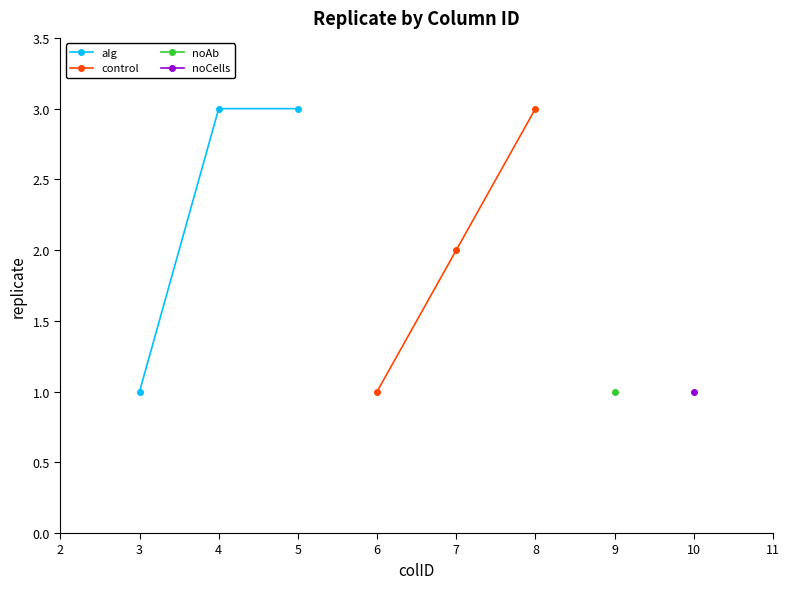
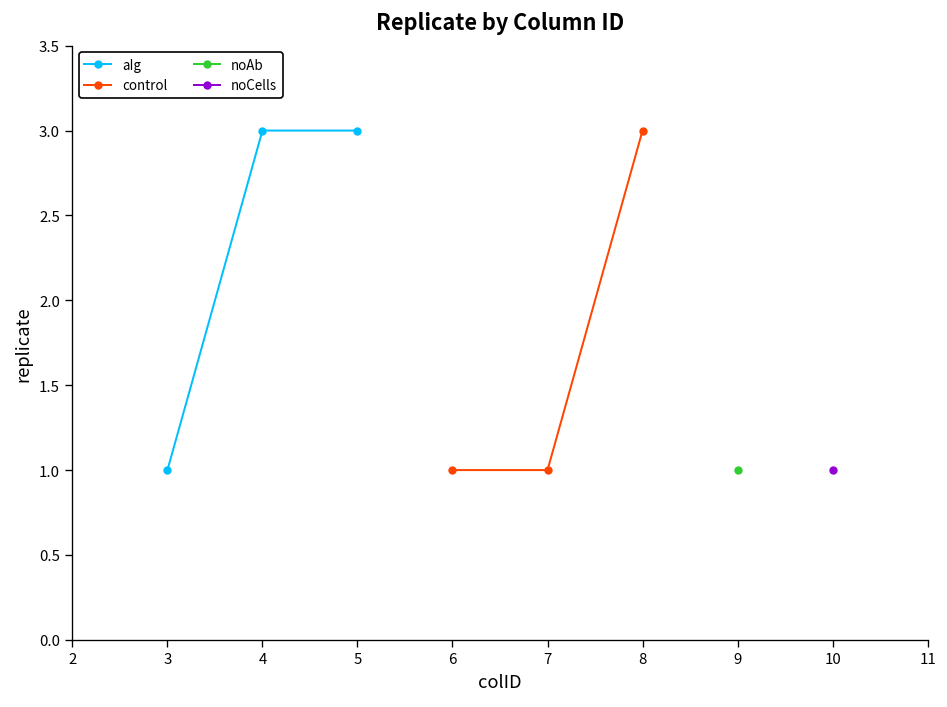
control, 7: 2 -> 1
